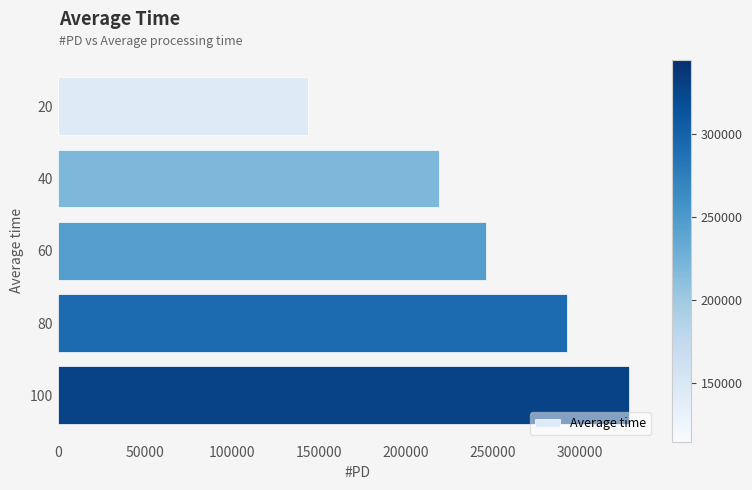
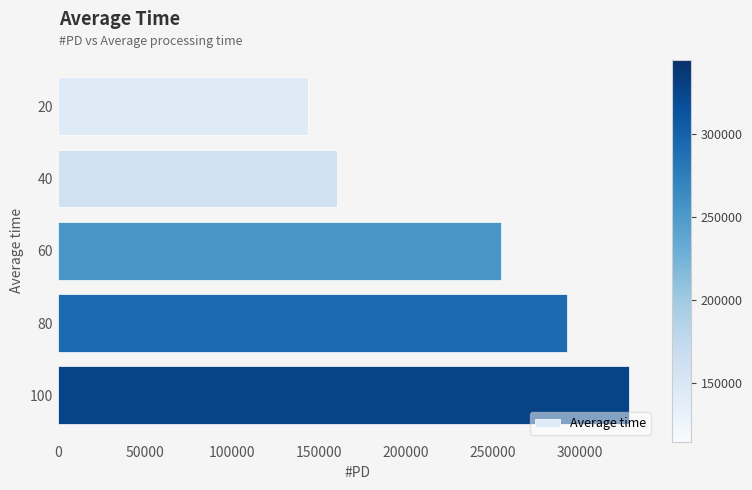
40: 219000 -> 161000
60: 246000 -> 255000
